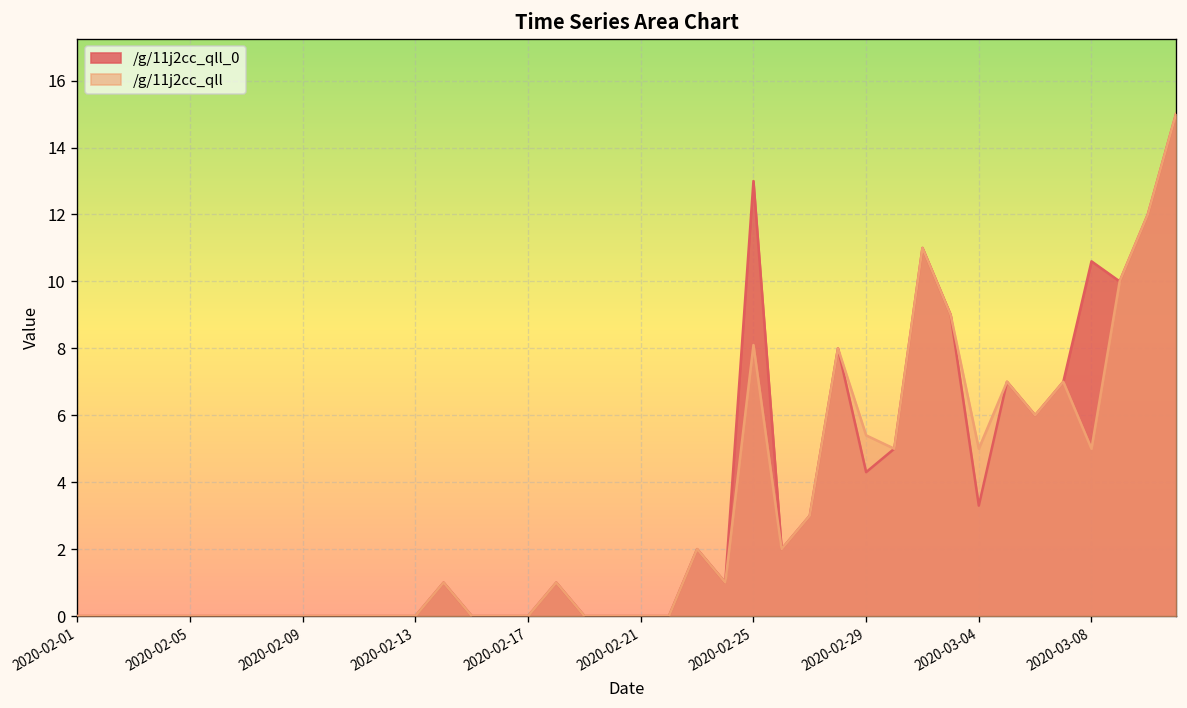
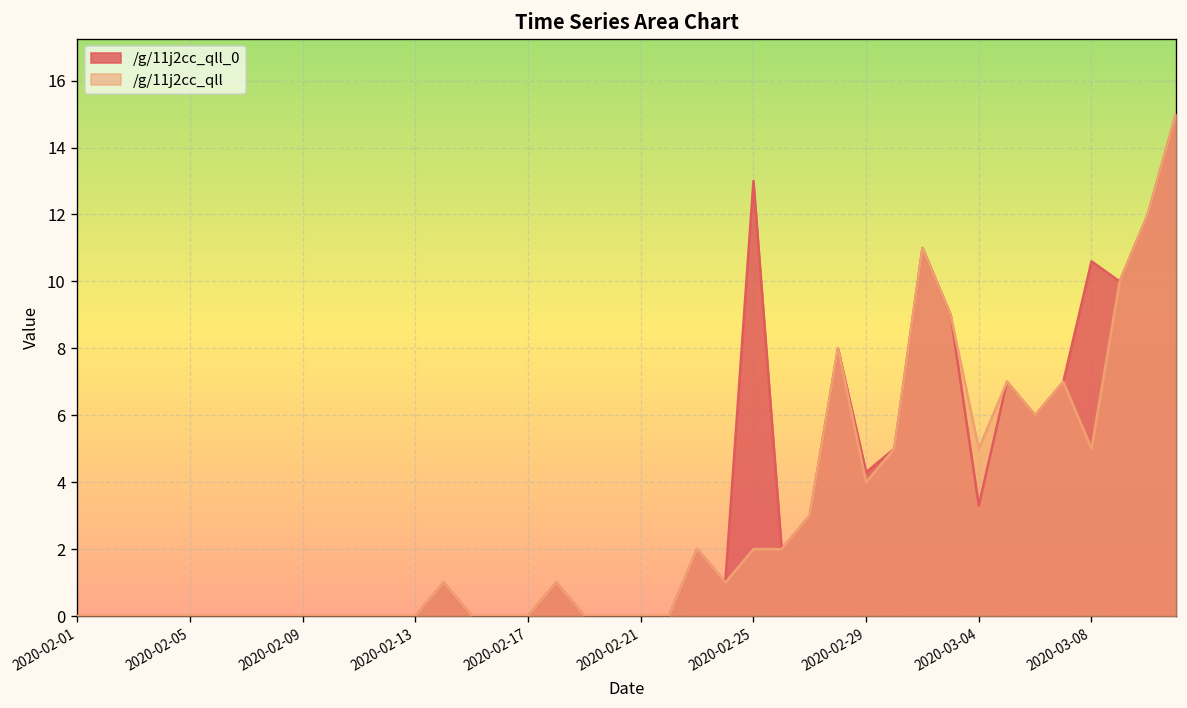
/g/11j2cc_qll, 2020-02-25: 8.1 -> 2.0
/g/11j2cc_qll, 2020-02-29: 5.4 -> 4.0
